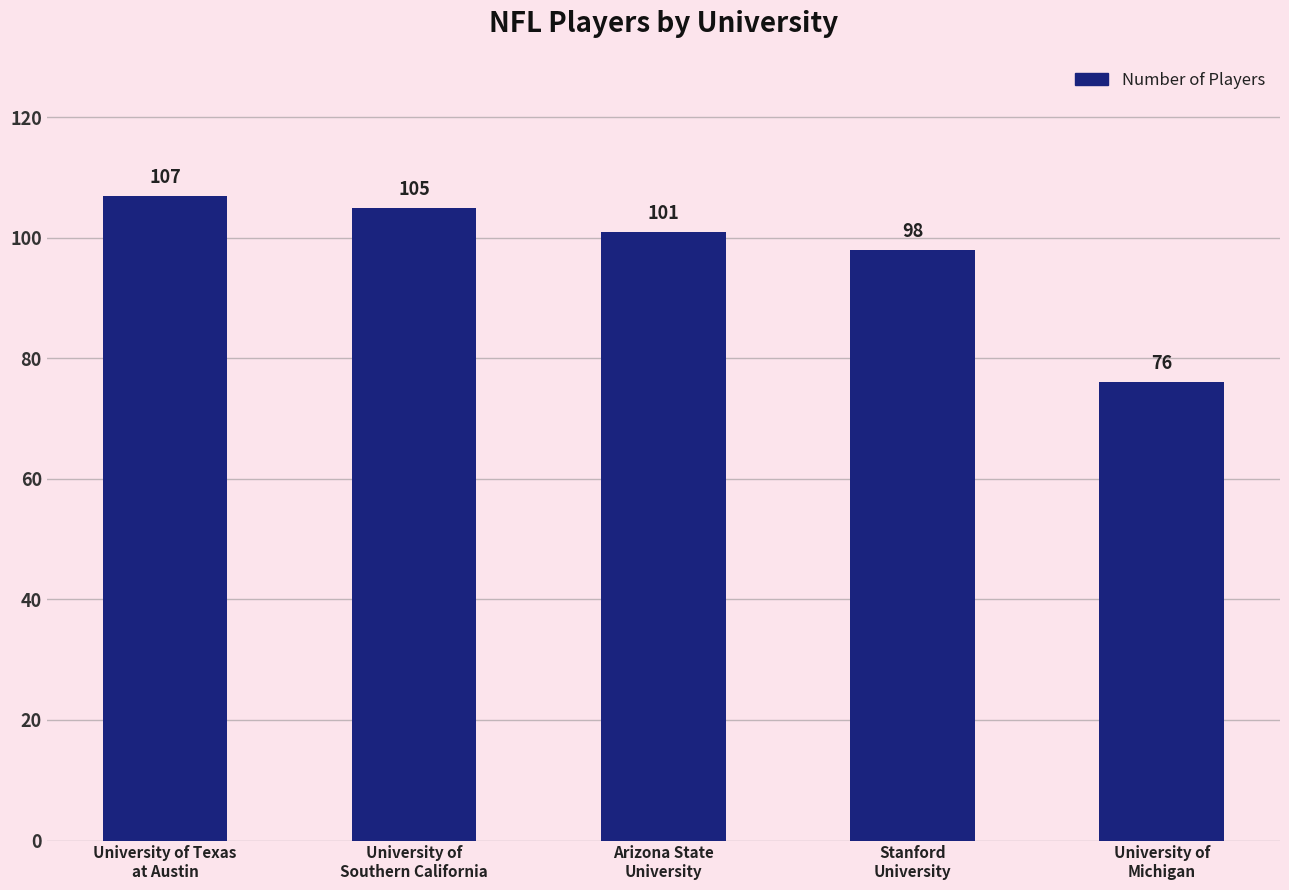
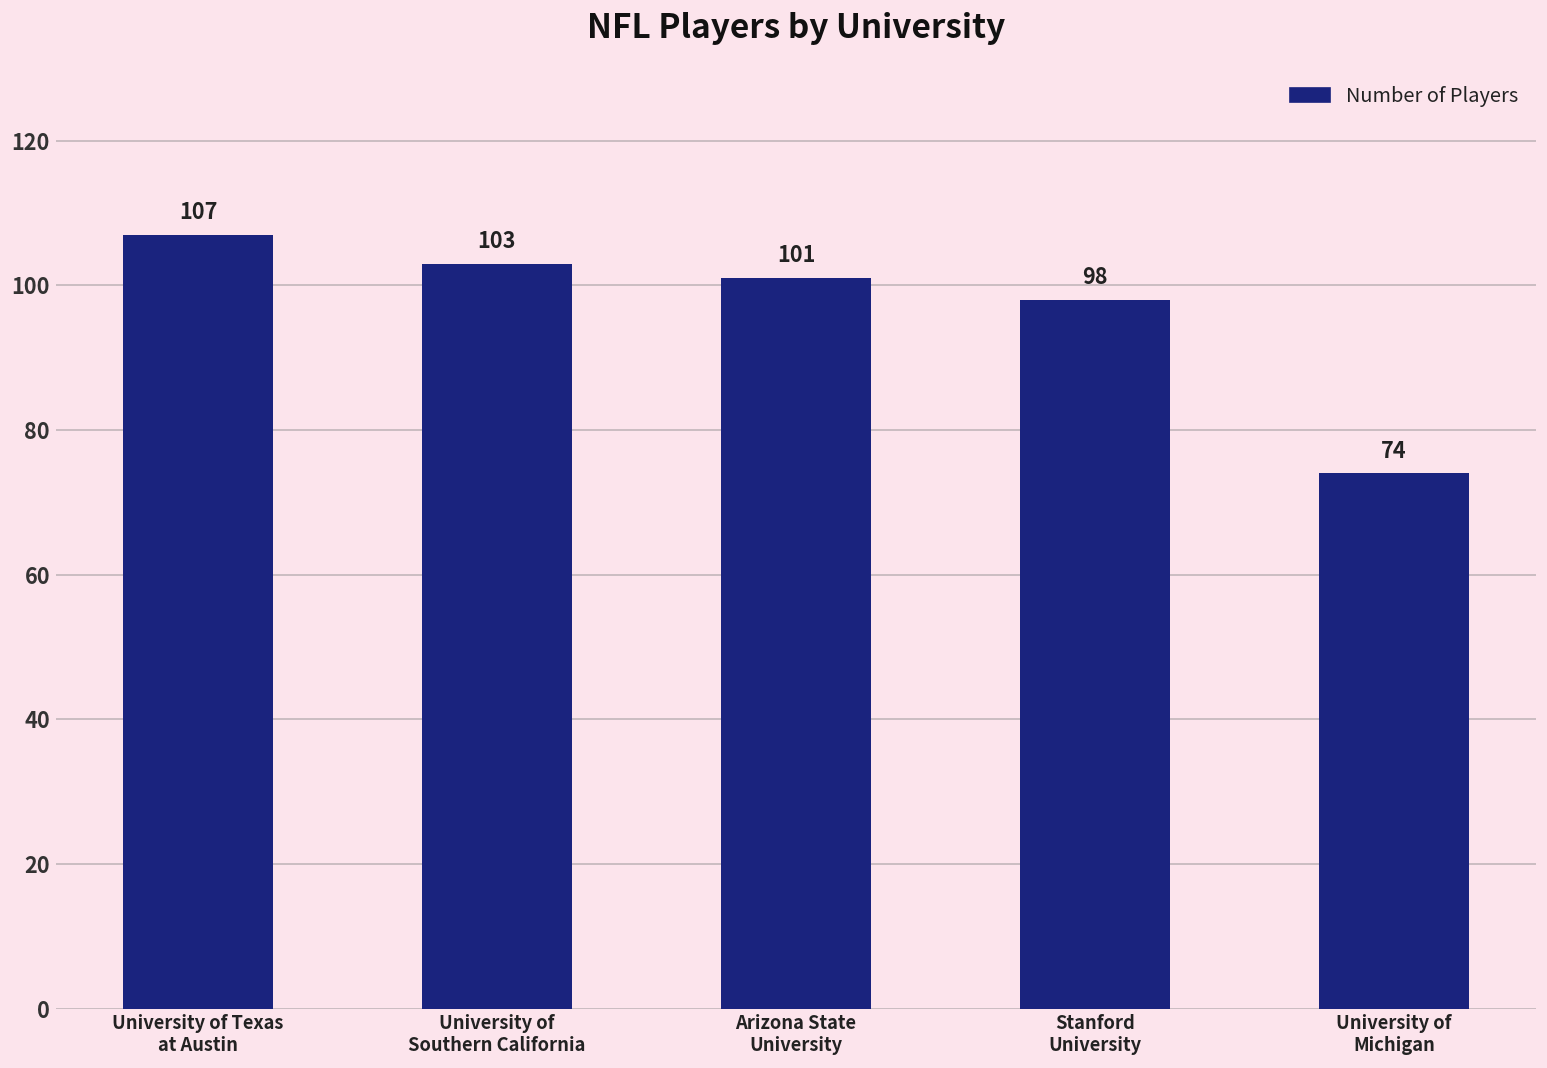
University of Southern California: 105 -> 103
University of Michigan: 76 -> 74
